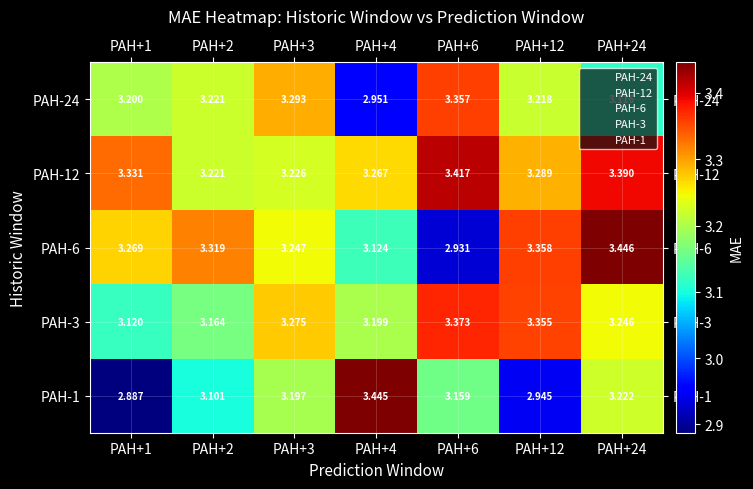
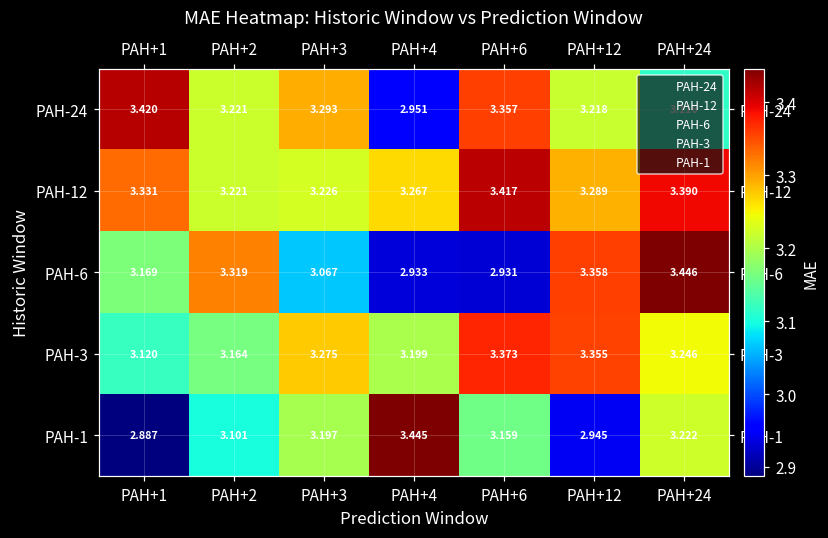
PAH-24, PAH+1: 3.200 -> 3.420
PAH-6, PAH+1: 3.269 -> 3.169
PAH-6, PAH+3: 3.247 -> 3.067
PAH-6, PAH+4: 3.124 -> 2.933
